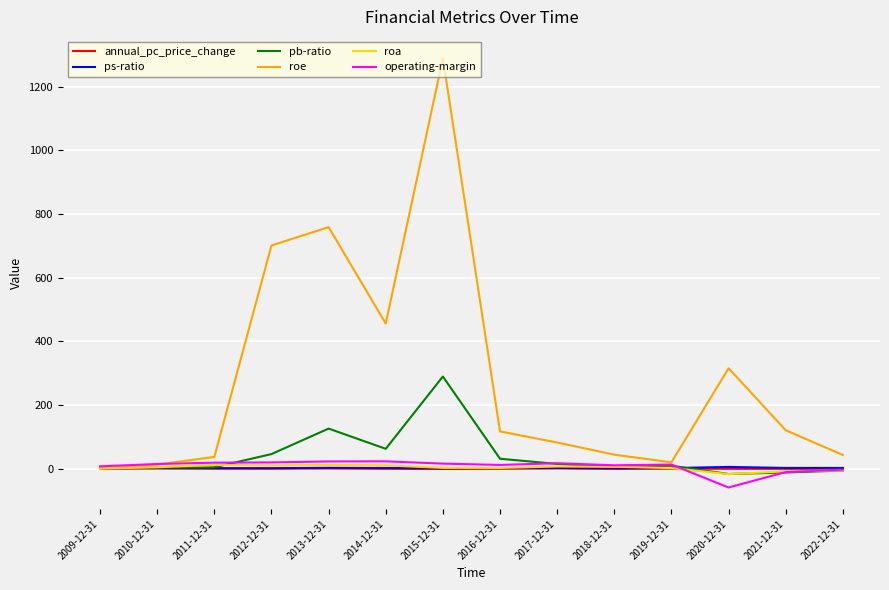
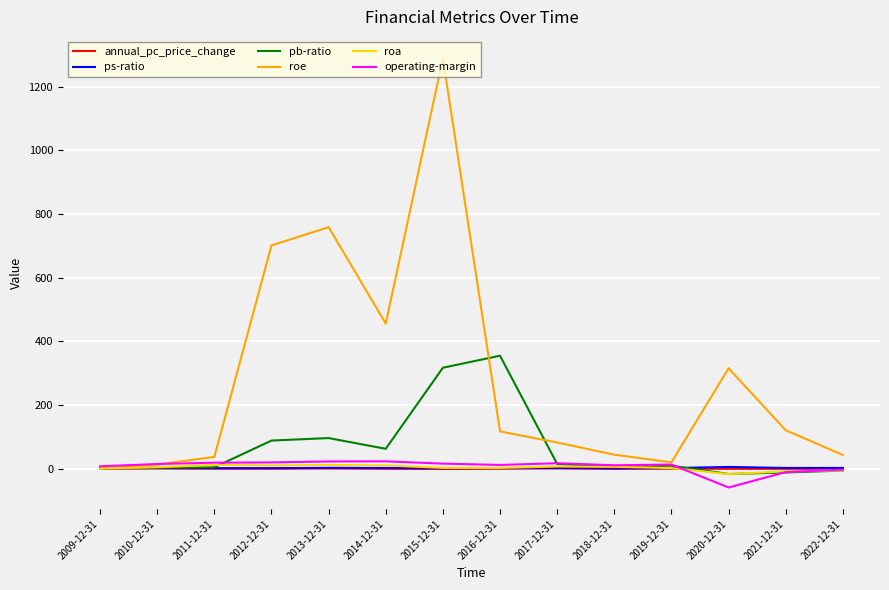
pb-ratio, 2012-12-31: 50 -> 90
pb-ratio, 2013-12-31: 130 -> 100
pb-ratio, 2015-12-31: 290 -> 320
pb-ratio, 2016-12-31: 30 -> 350
